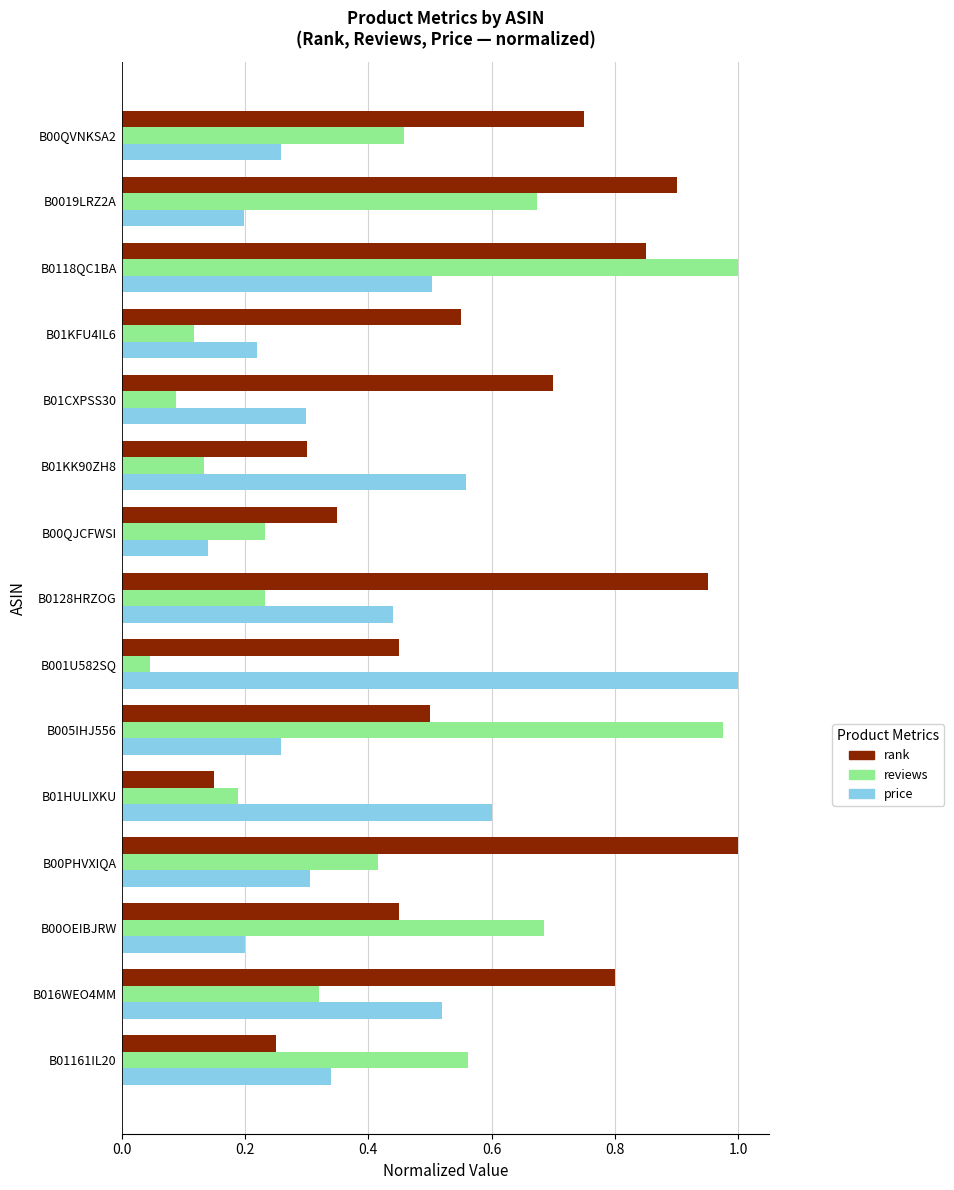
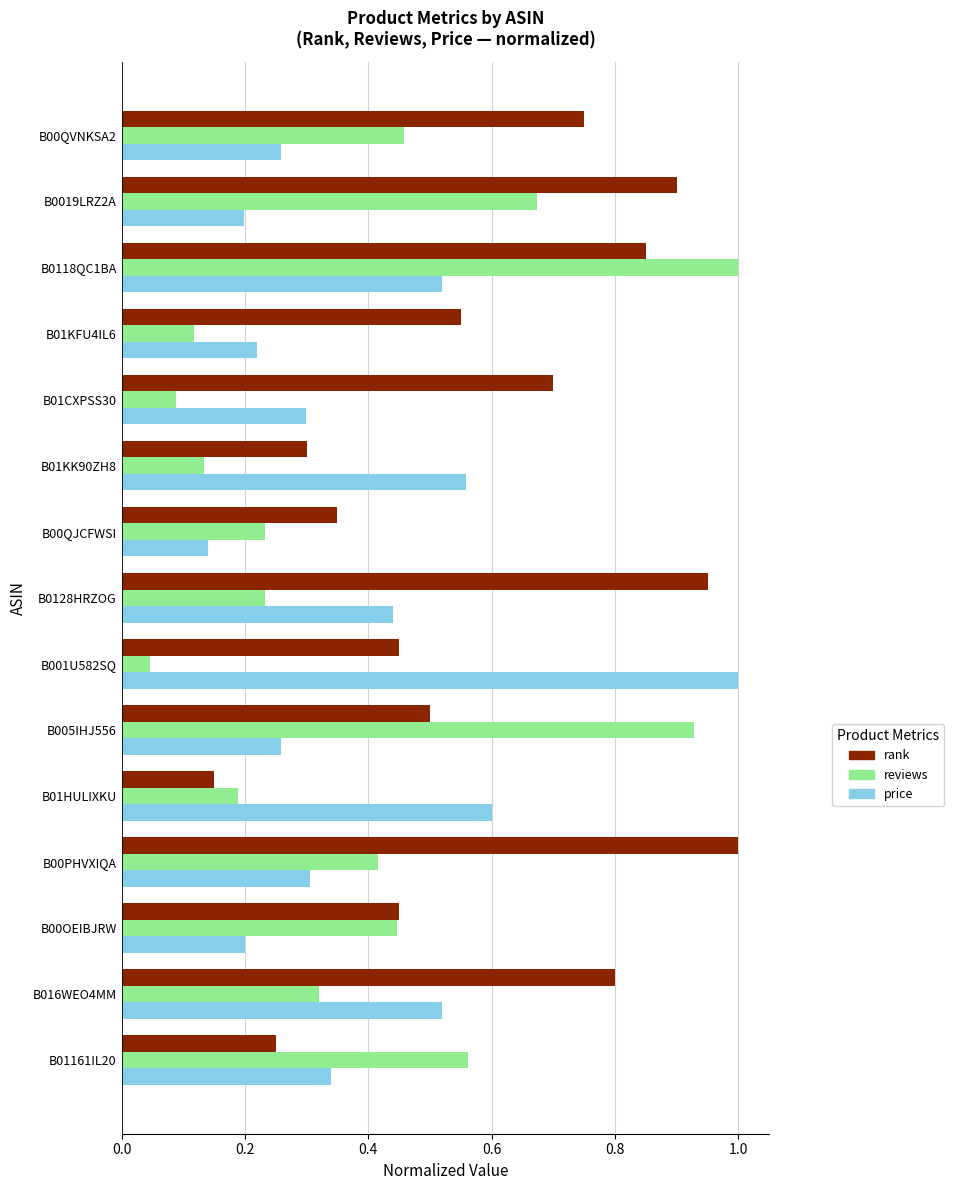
price, B0118QC1BA: 0.50 -> 0.52
reviews, B005IHJ556: 0.98 -> 0.93
reviews, B00OEIBJRW: 0.69 -> 0.45
